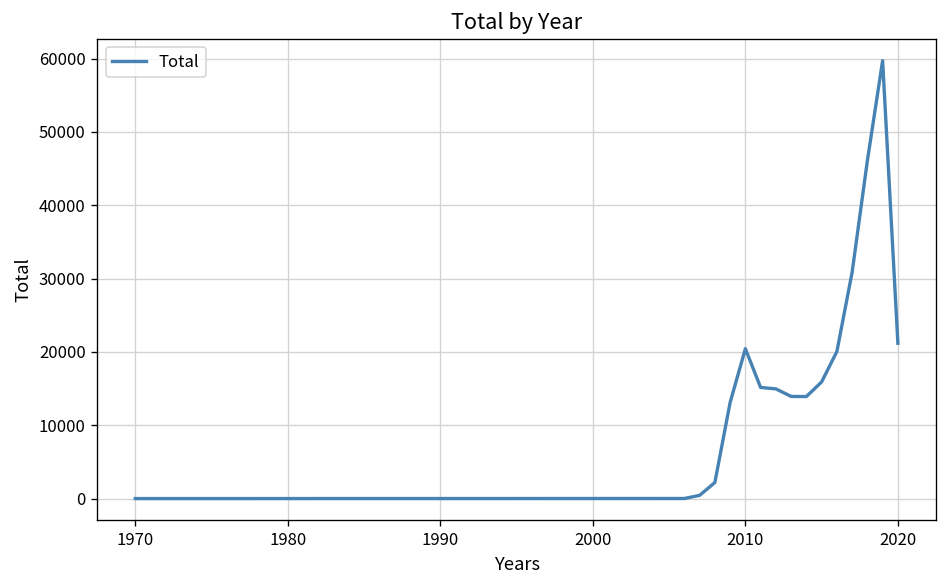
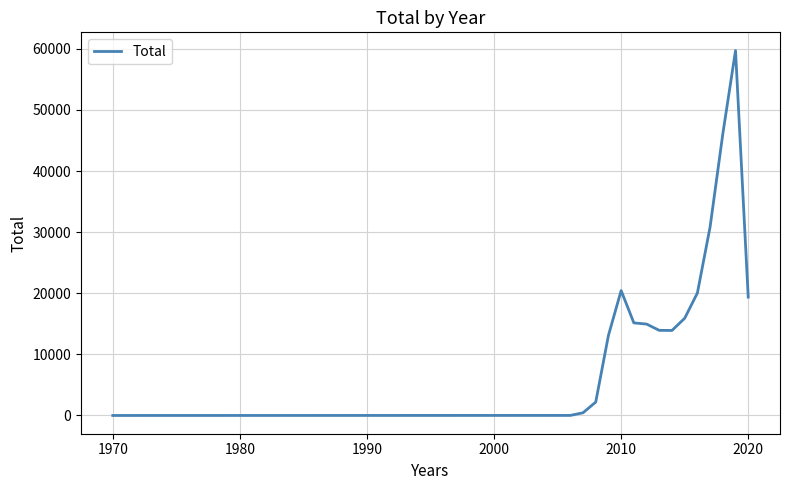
2020: 21000 -> 19000
